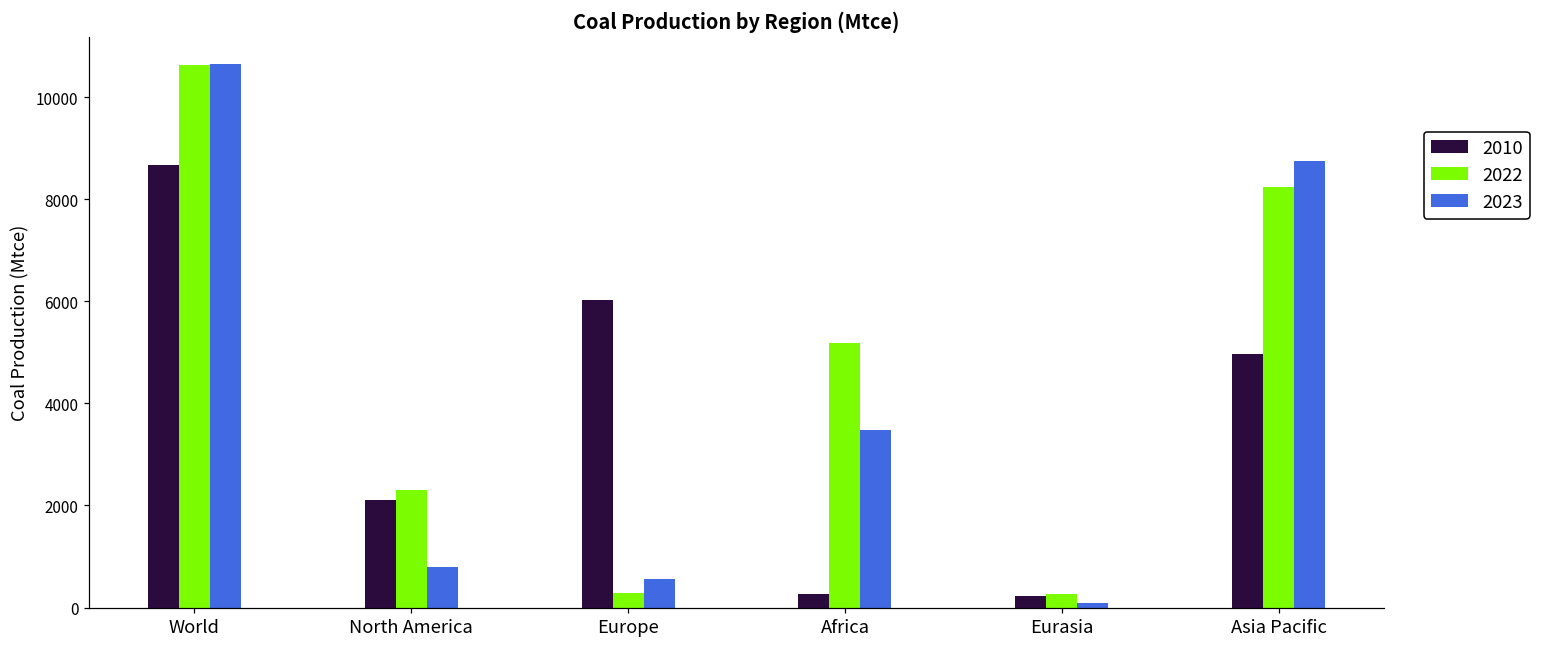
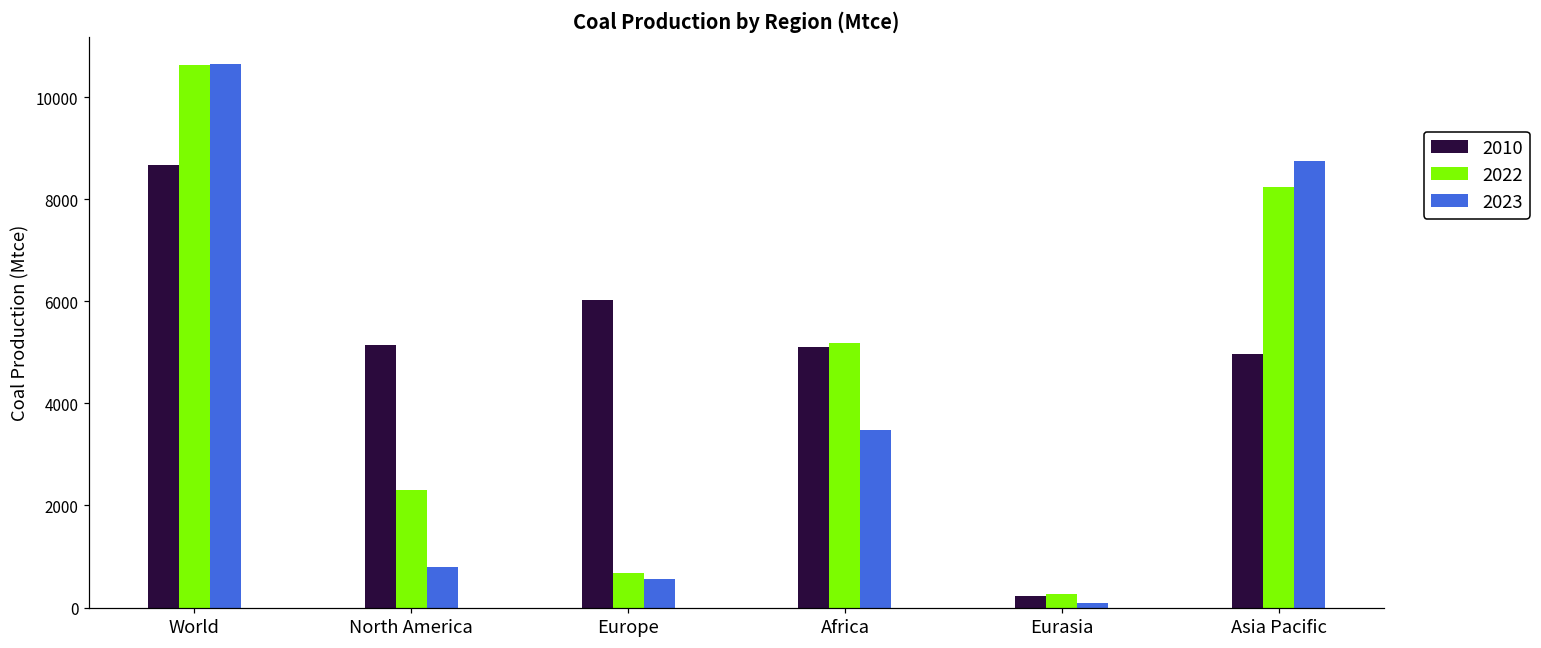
2010, North America: 2100 -> 5100
2022, Europe: 300 -> 700
2010, Africa: 300 -> 5100
